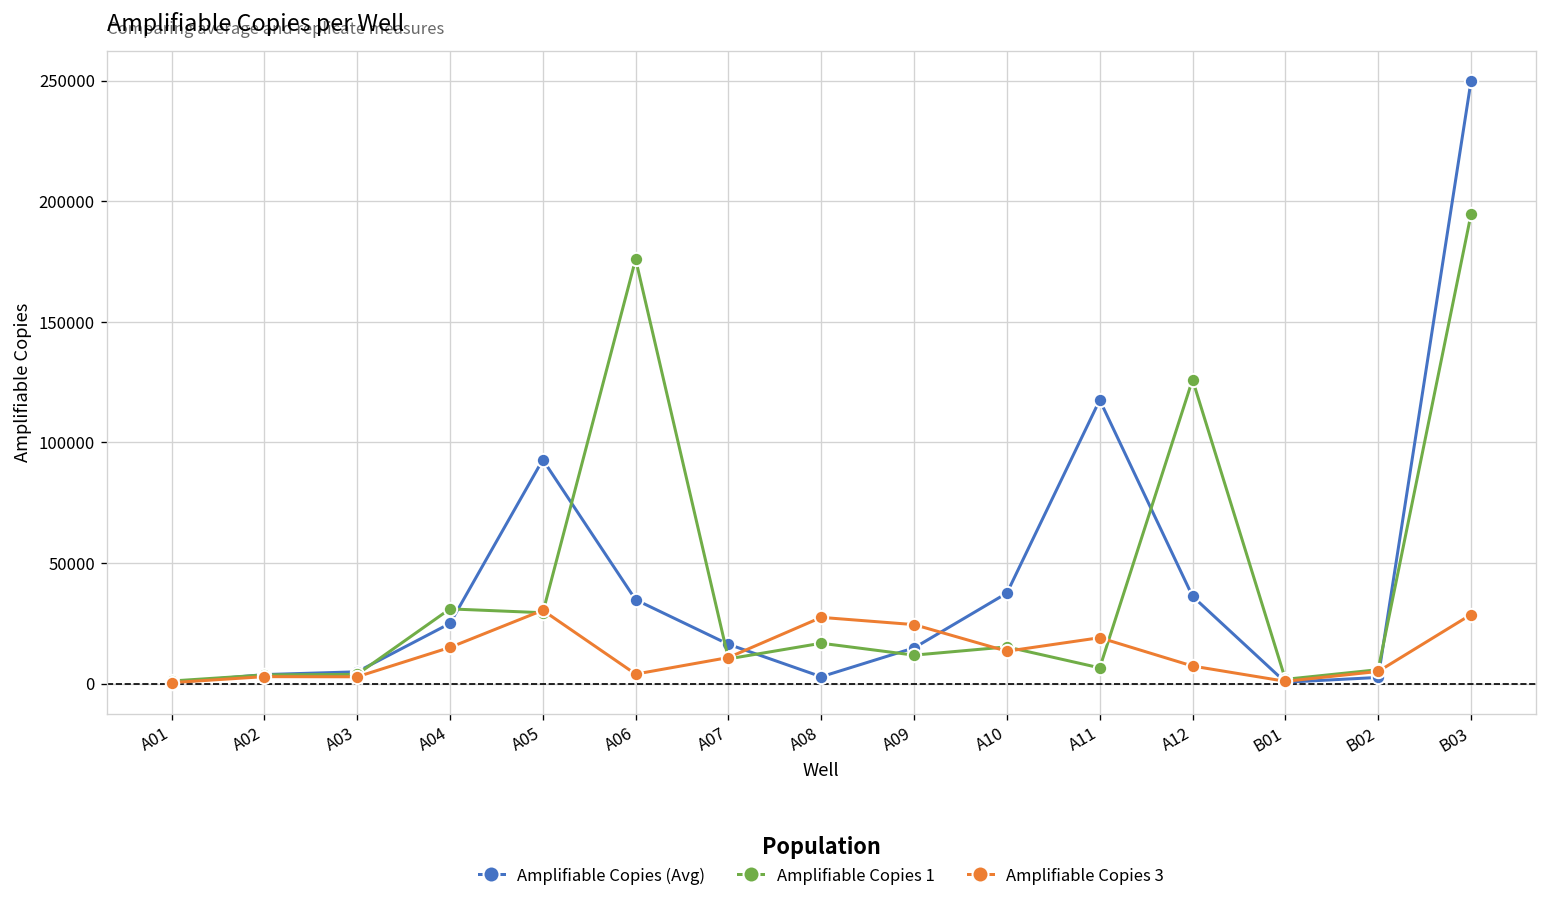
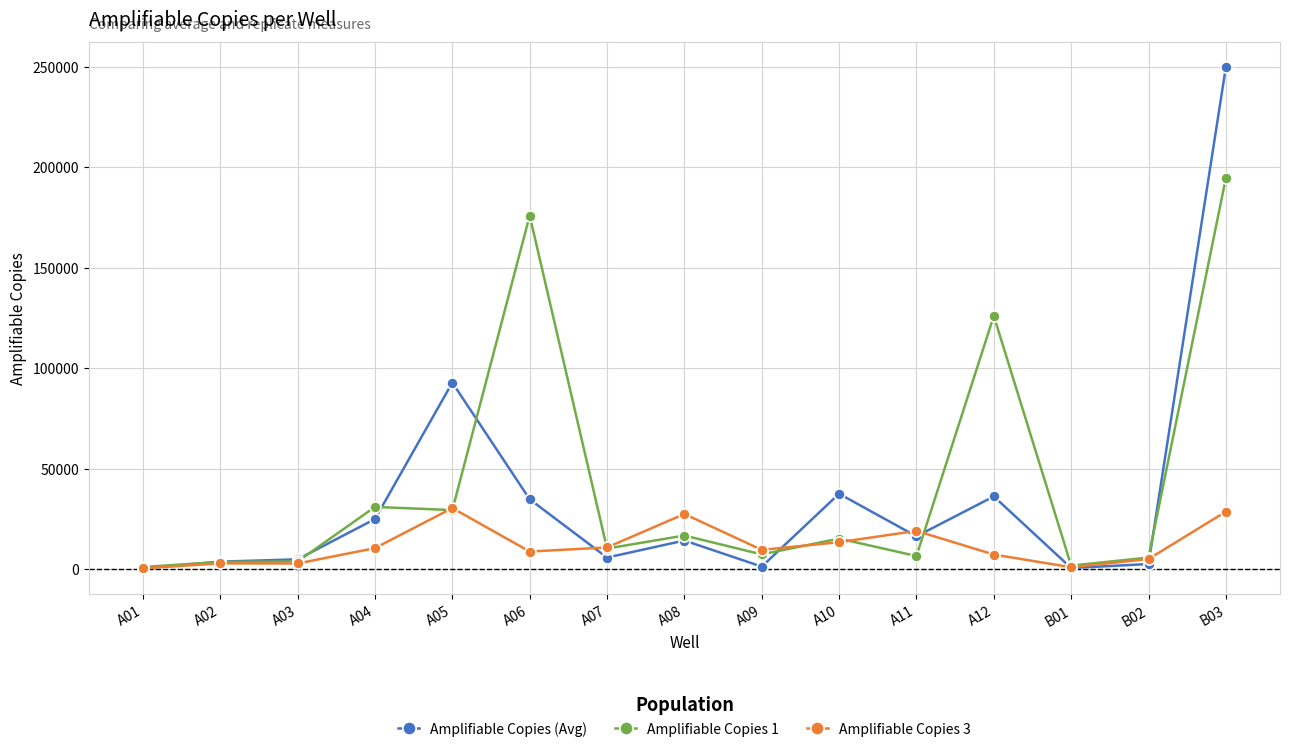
Amplifiable Copies 3, A04: 15000 -> 10000
Amplifiable Copies 3, A06: 4000 -> 9000
Amplifiable Copies (Avg), A07: 16000 -> 6000
Amplifiable Copies (Avg), A08: 3000 -> 14000
Amplifiable Copies (Avg), A09: 15000 -> 1000
Amplifiable Copies 1, A09: 12000 -> 7000
Amplifiable Copies 3, A09: 24000 -> 10000
Amplifiable Copies (Avg), A11: 118000 -> 16000
